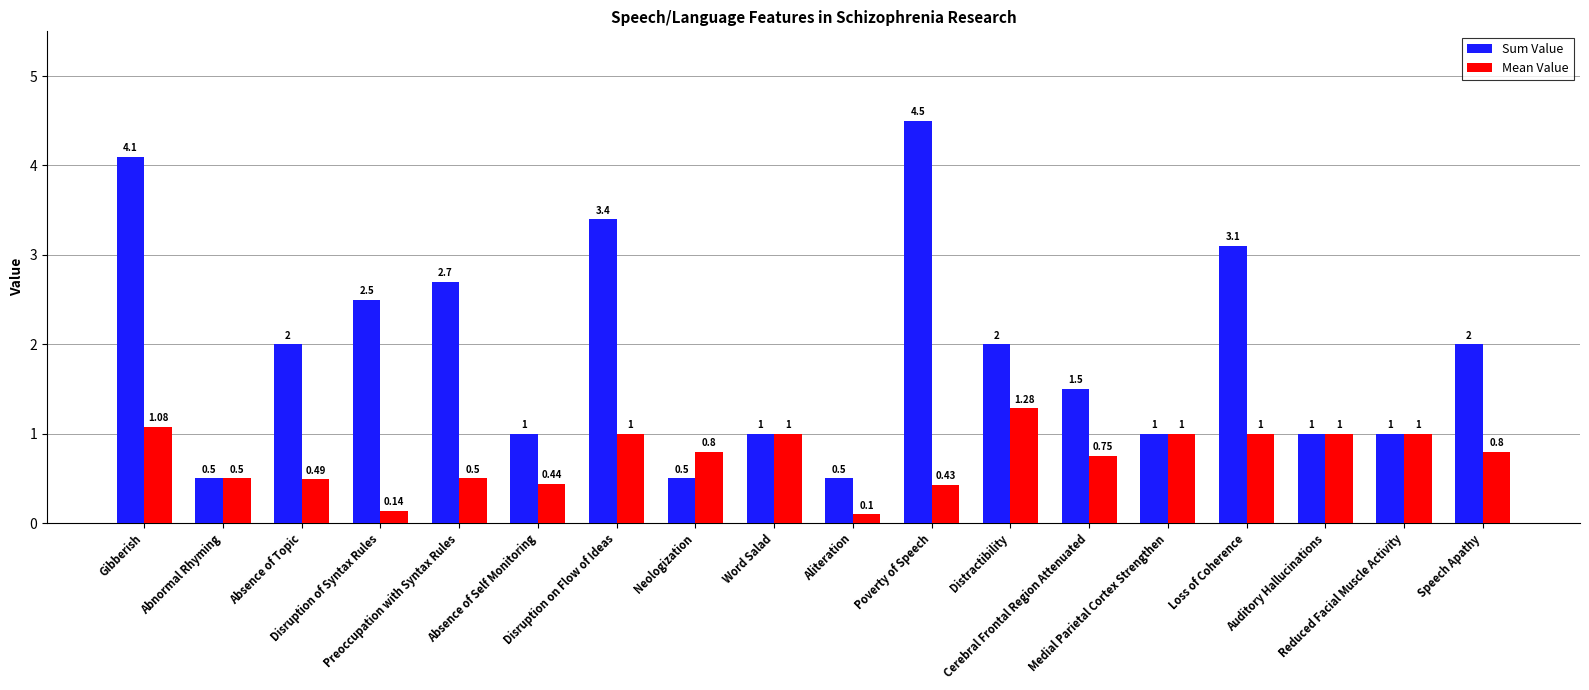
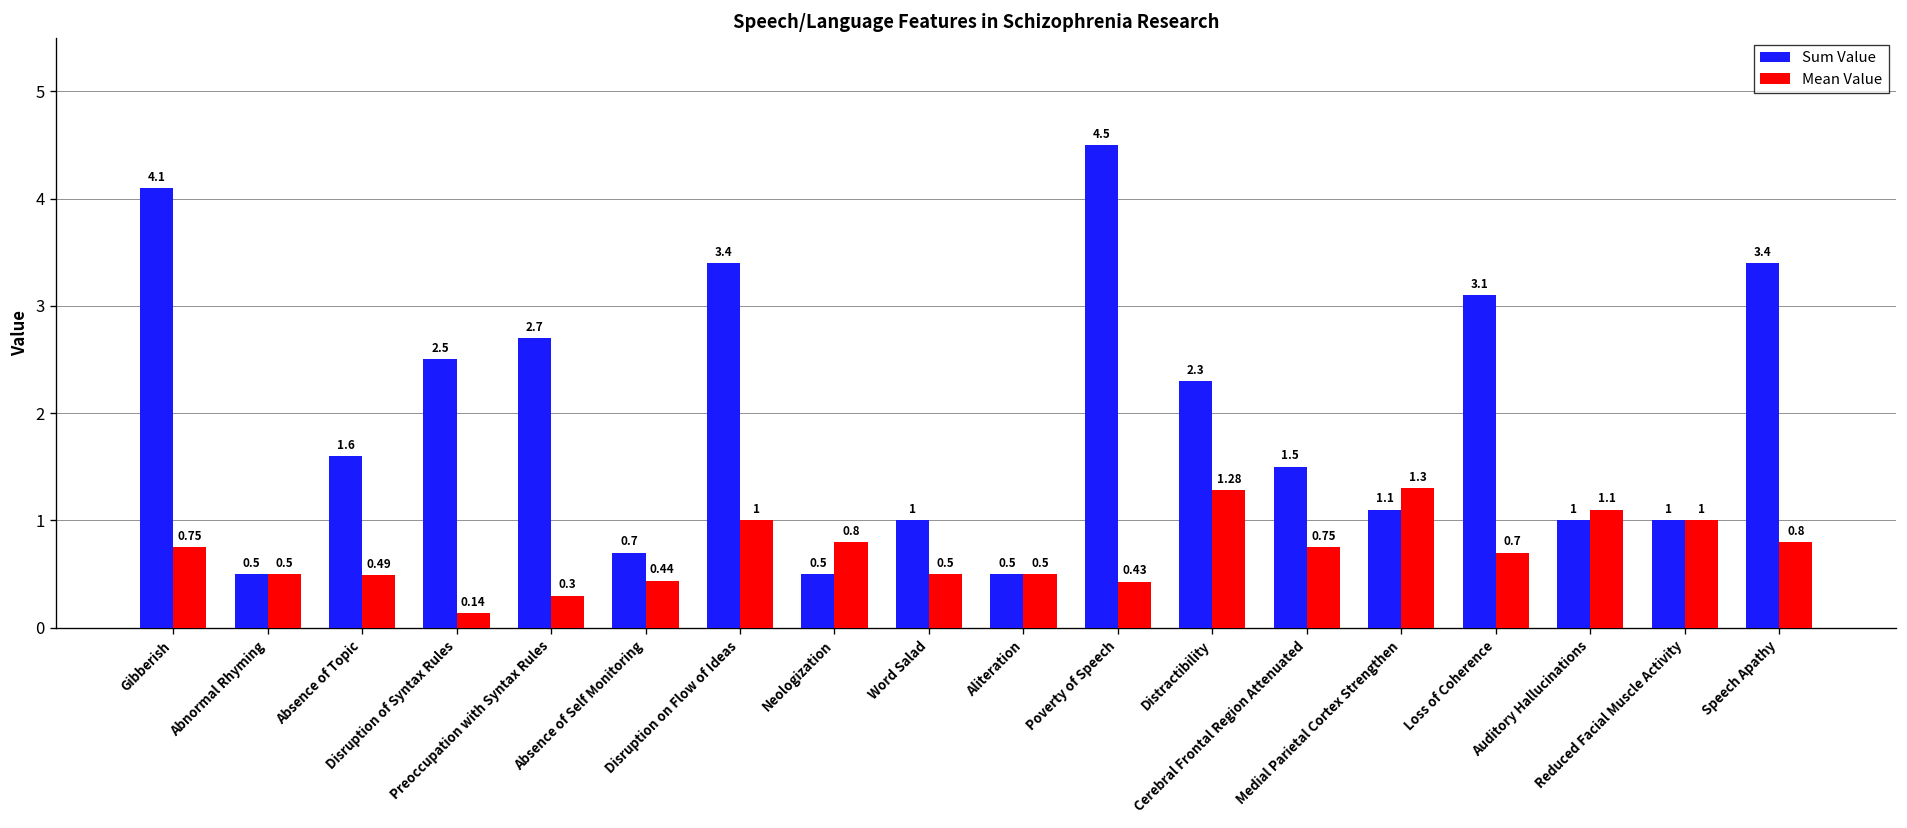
Mean Value, Gibberish: 1.08 -> 0.75
Sum Value, Absence of Topic: 2 -> 1.6
Mean Value, Preoccupation with Syntax Rules: 0.5 -> 0.3
Sum Value, Absence of Self Monitoring: 1 -> 0.7
Mean Value, Word Salad: 1 -> 0.5
Mean Value, Aliteration: 0.1 -> 0.5
Sum Value, Distractibility: 2 -> 2.3
Sum Value, Medial Parietal Cortex Strengthen: 1 -> 1.1
Mean Value, Medial Parietal Cortex Strengthen: 1 -> 1.3
Mean Value, Loss of Coherence: 1 -> 0.7
Mean Value, Auditory Hallucinations: 1 -> 1.1
Sum Value, Speech Apathy: 2 -> 3.4
